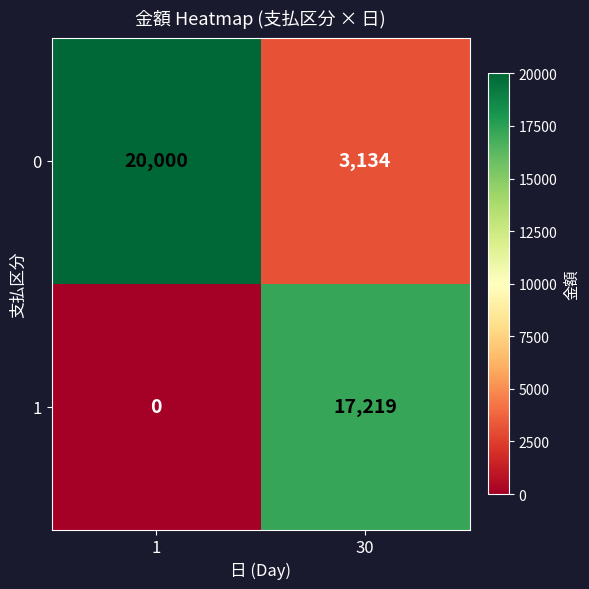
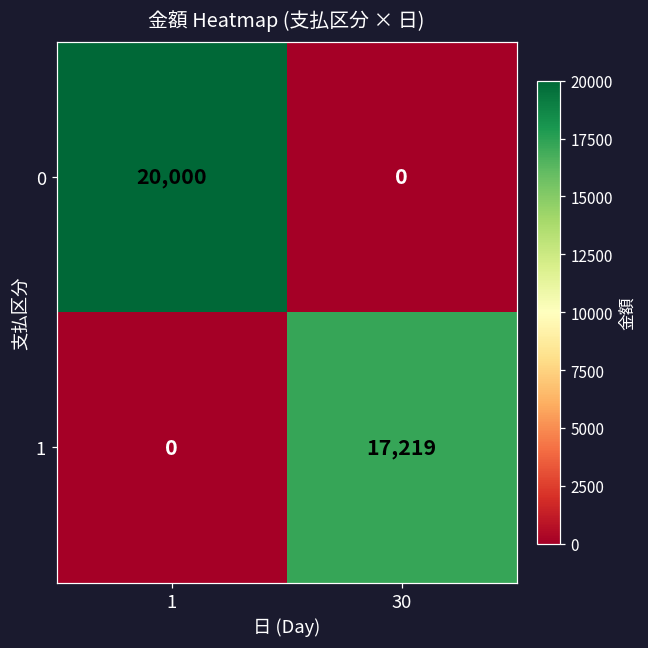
0, 30: 3,134 -> 0
